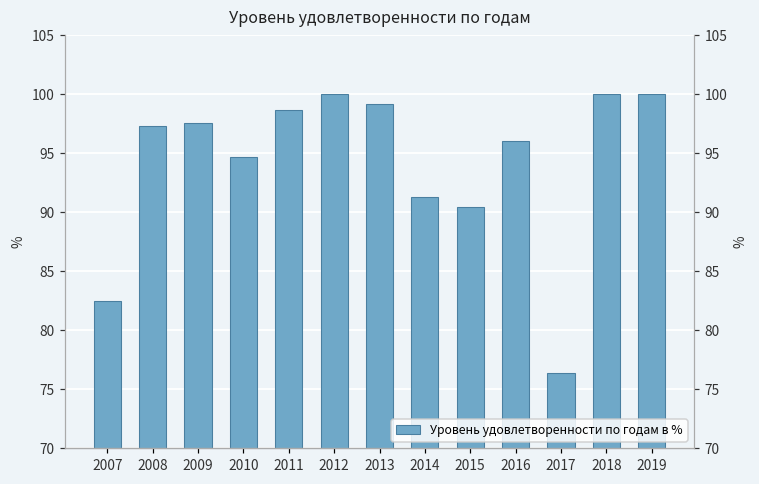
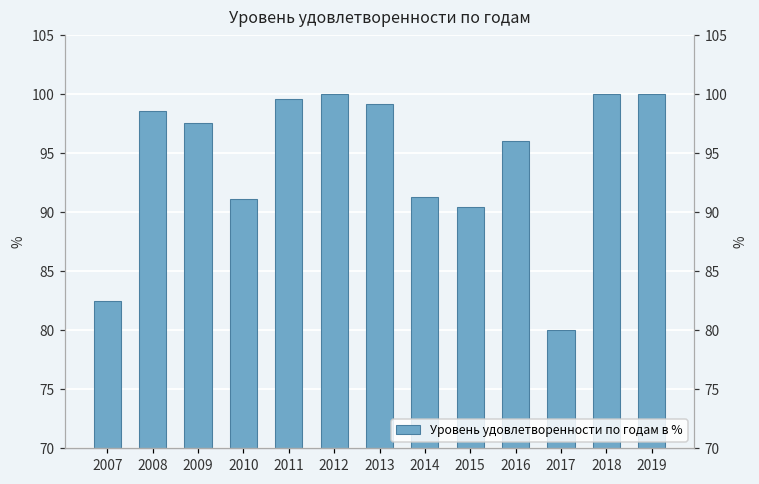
2008: 97.3 -> 98.6
2010: 94.7 -> 91.1
2011: 98.7 -> 99.6
2017: 76.4 -> 80.0
